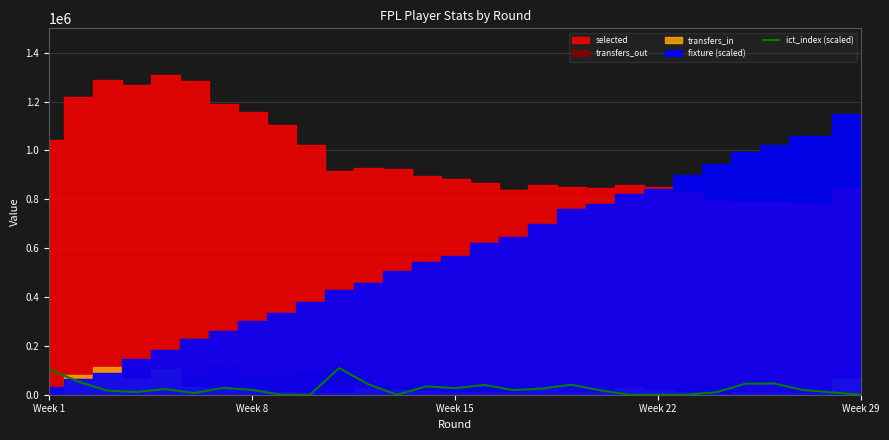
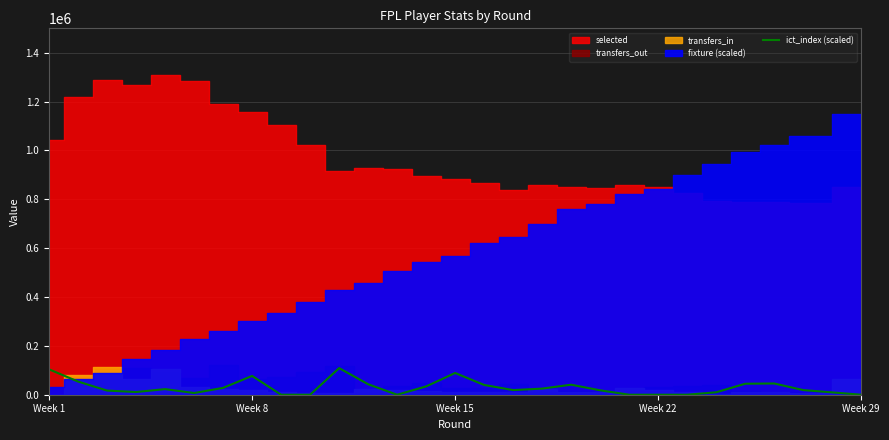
ict_index (scaled), Week 8: 20000 -> 80000
ict_index (scaled), Week 15: 30000 -> 90000
